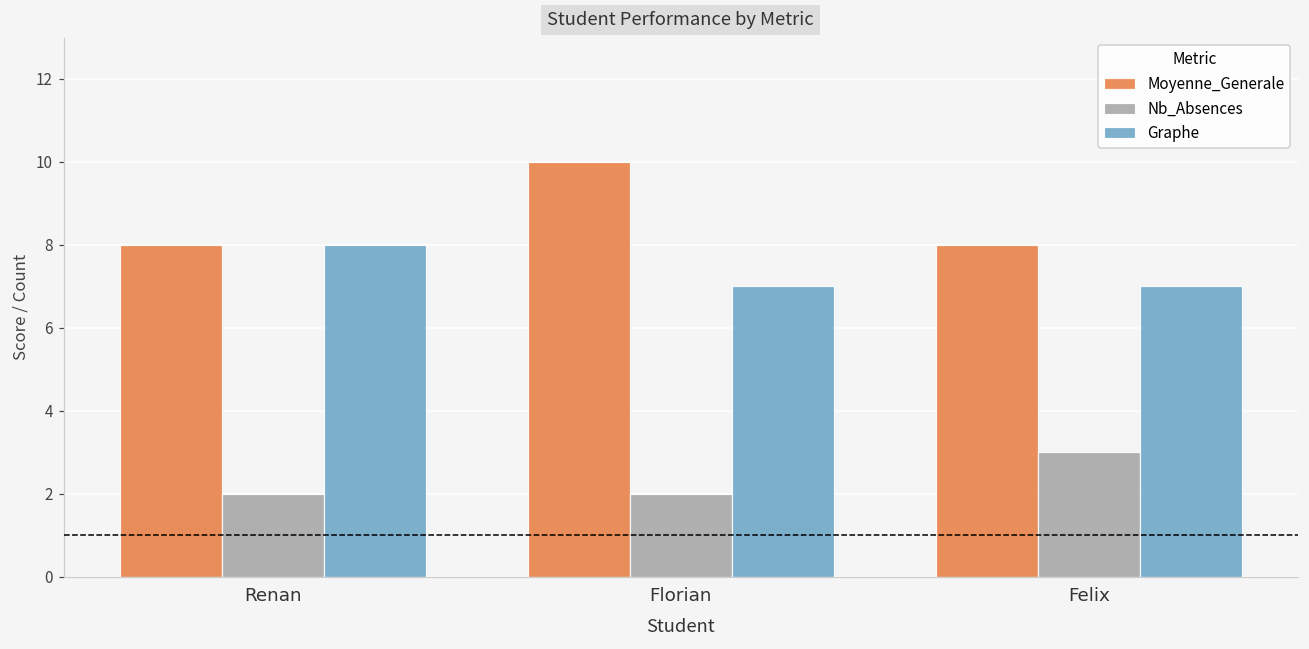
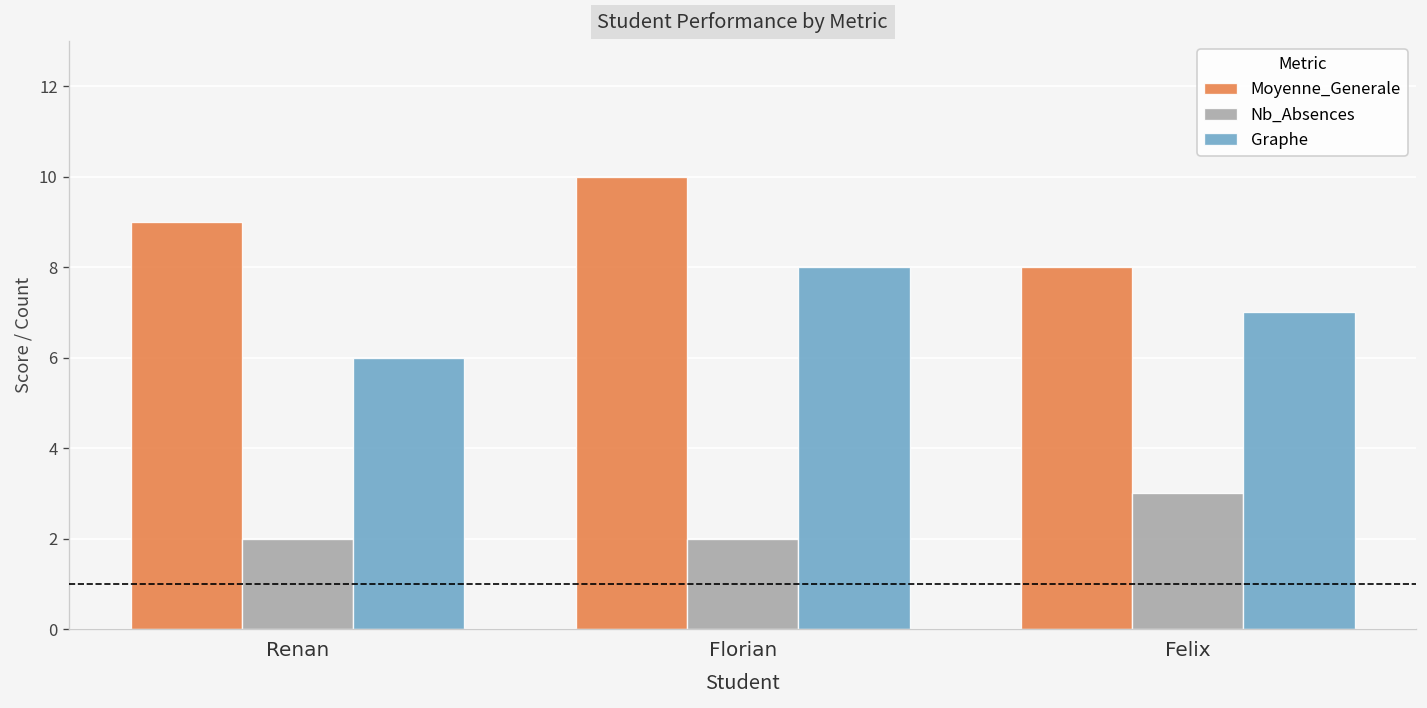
Moyenne_Generale, Renan: 8 -> 9
Graphe, Renan: 8 -> 6
Graphe, Florian: 7 -> 8
